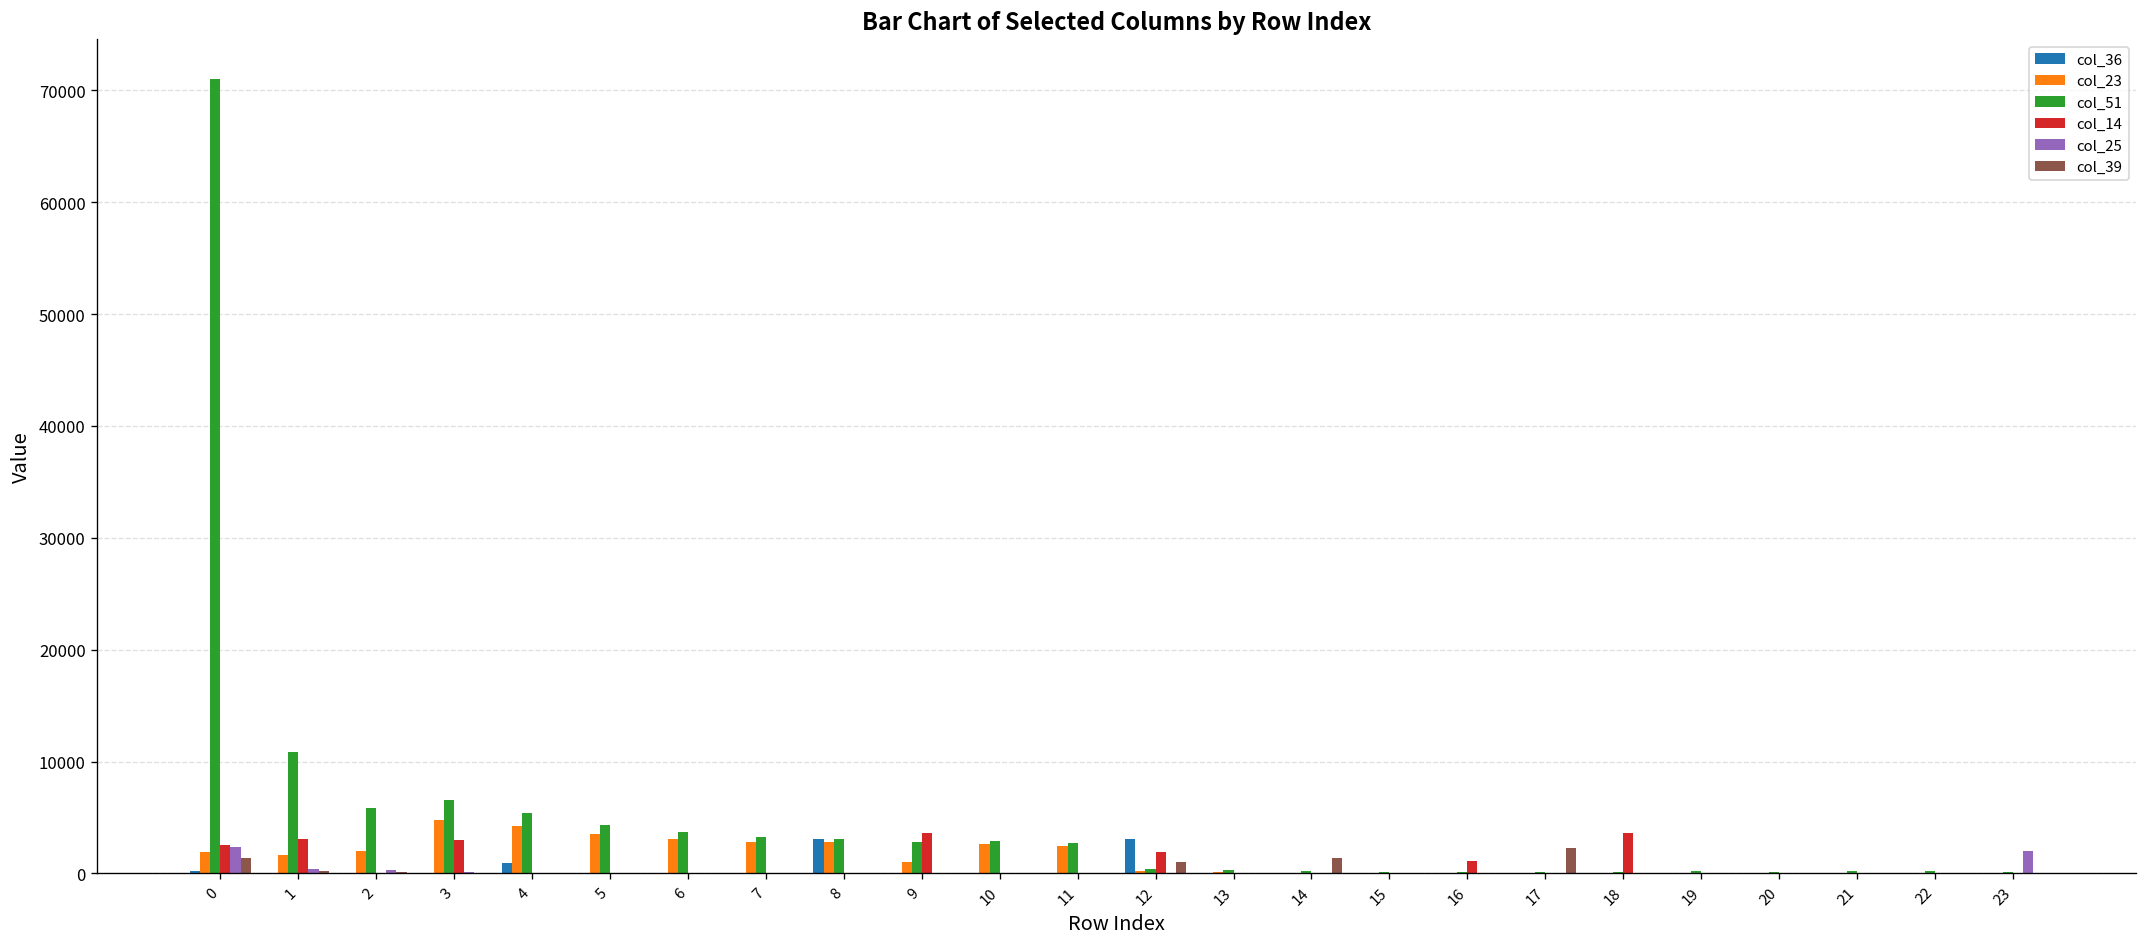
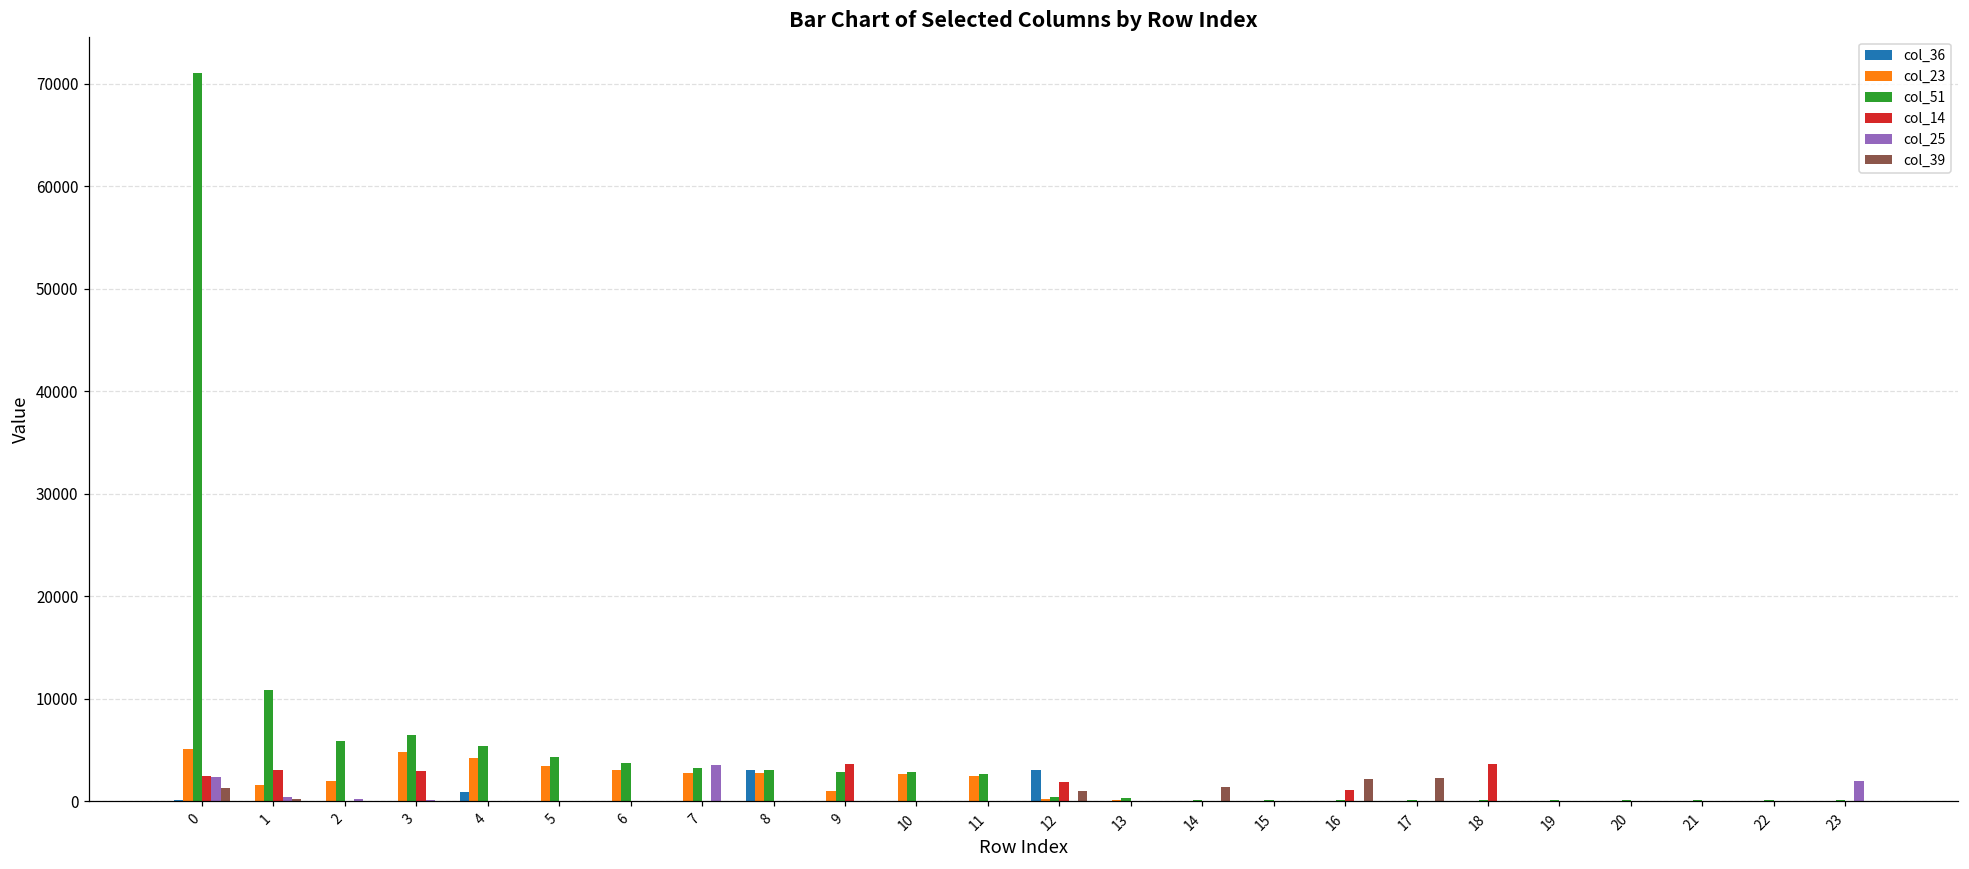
col_23, 0: 2000 -> 5000
col_25, 7: 0 -> 4000
col_39, 16: 0 -> 2000
